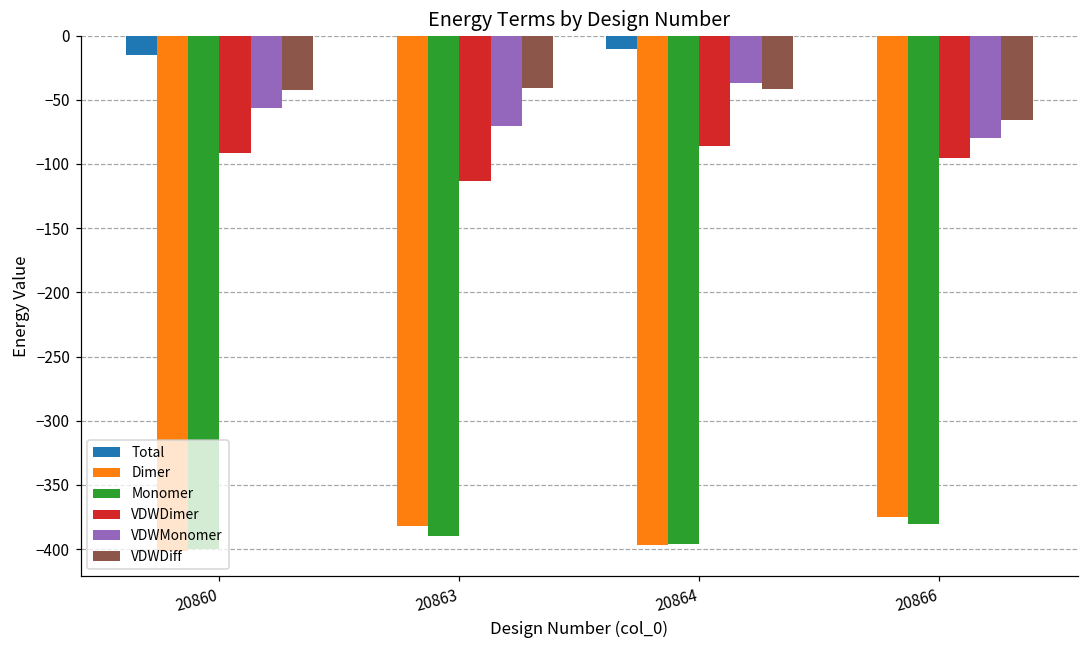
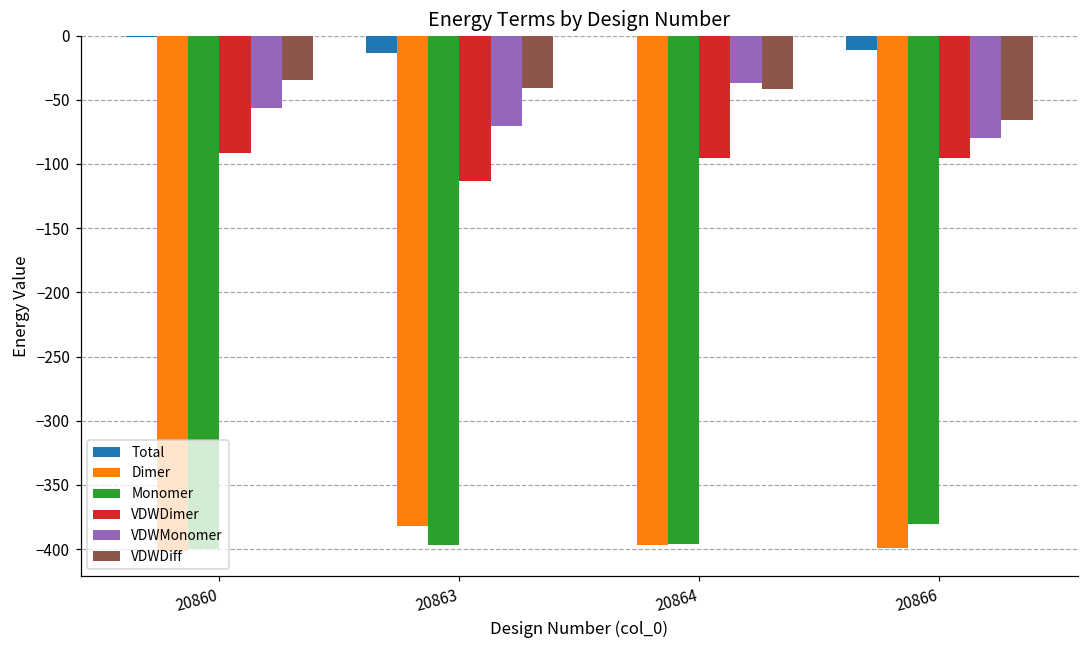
Total, 20860: -15 -> -1
VDWDiff, 20860: -42 -> -35
Total, 20863: 0 -> -14
Monomer, 20863: -390 -> -397
Total, 20864: -11 -> -1
VDWDimer, 20864: -86 -> -96
Total, 20866: -1 -> -11
Dimer, 20866: -375 -> -399
